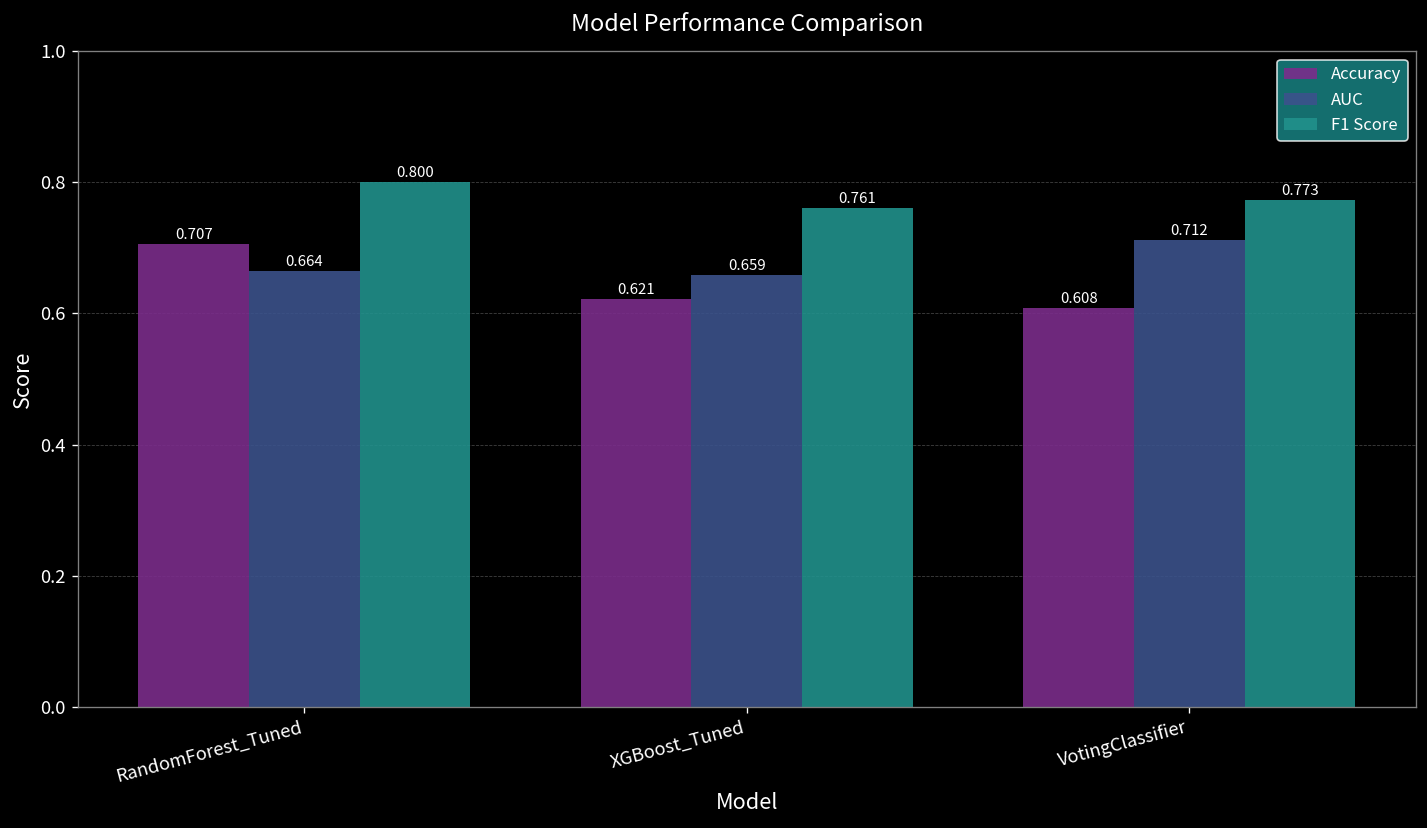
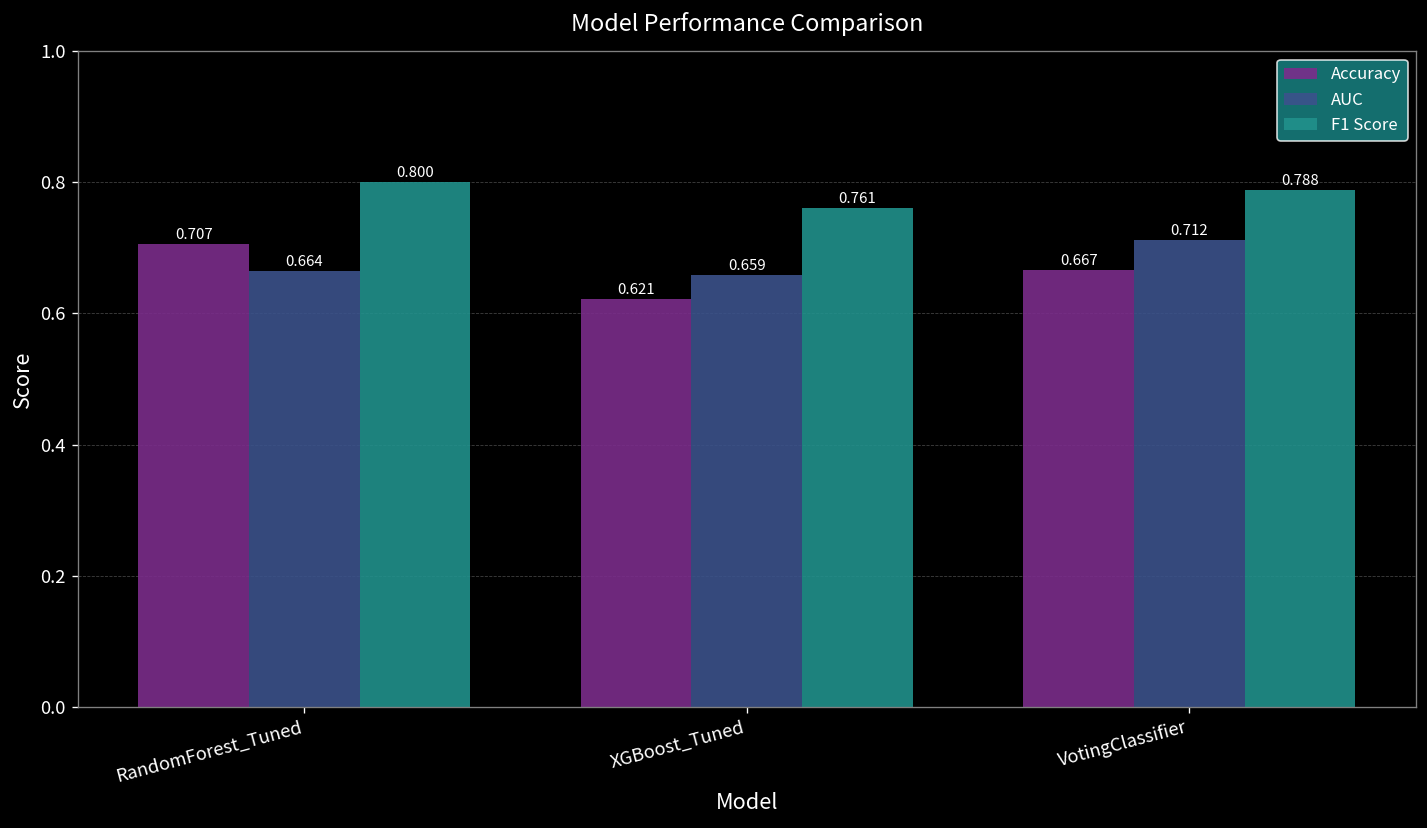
Accuracy, VotingClassifier: 0.608 -> 0.667
F1 Score, VotingClassifier: 0.773 -> 0.788
